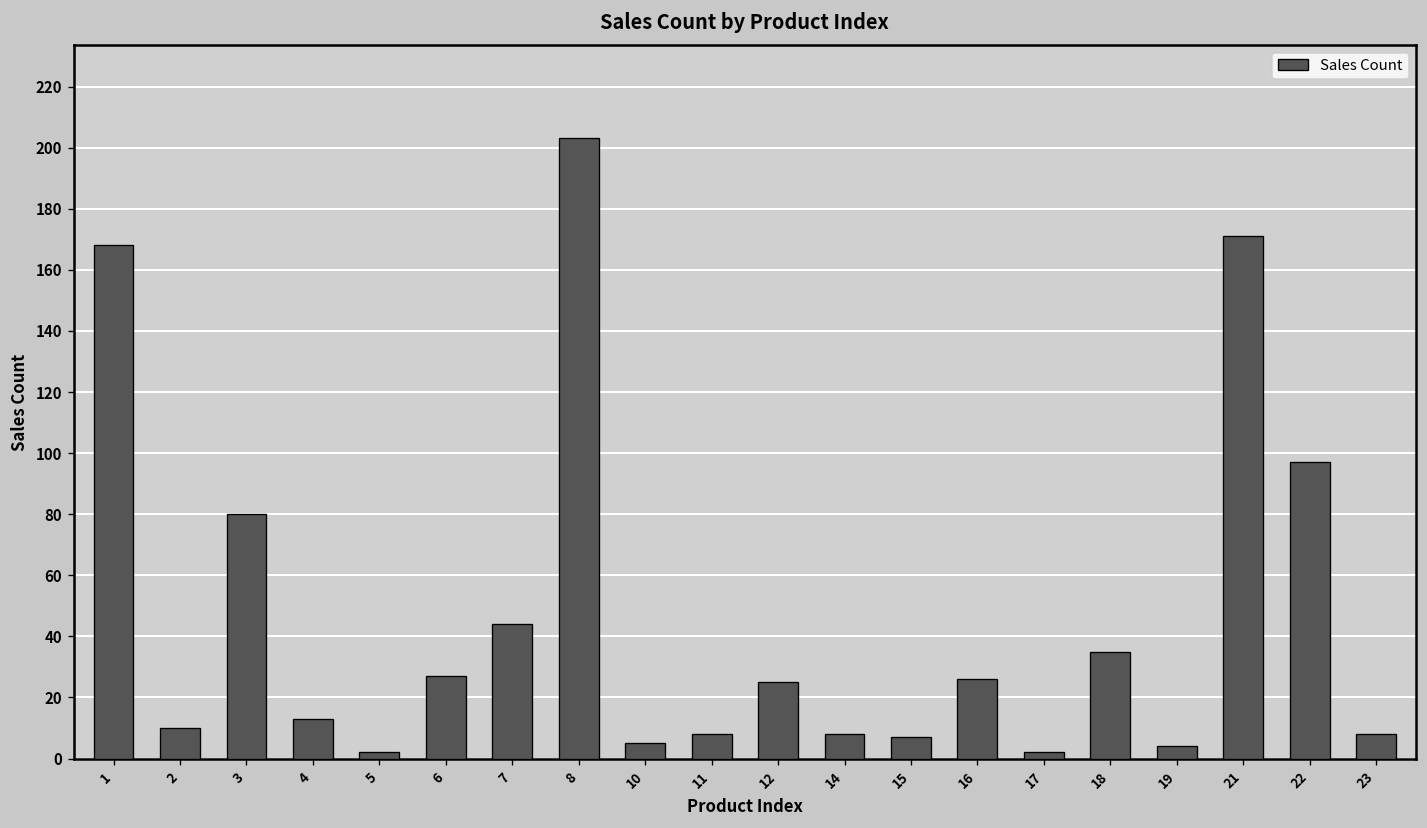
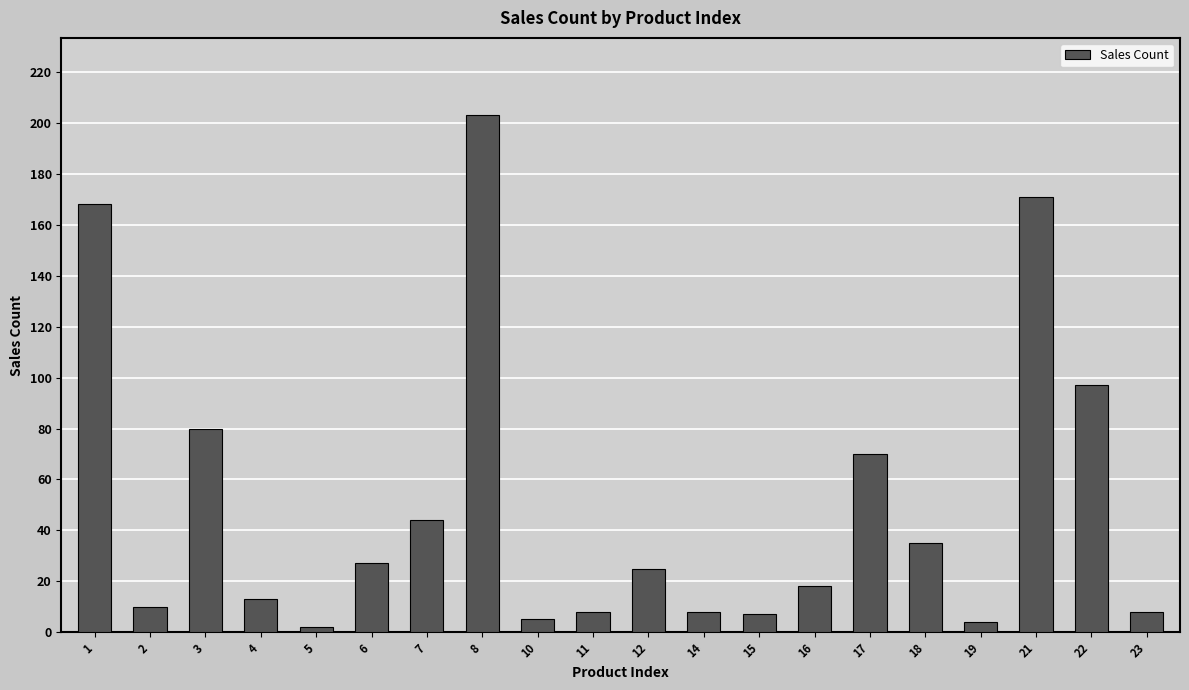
16: 26 -> 18
17: 2 -> 70
